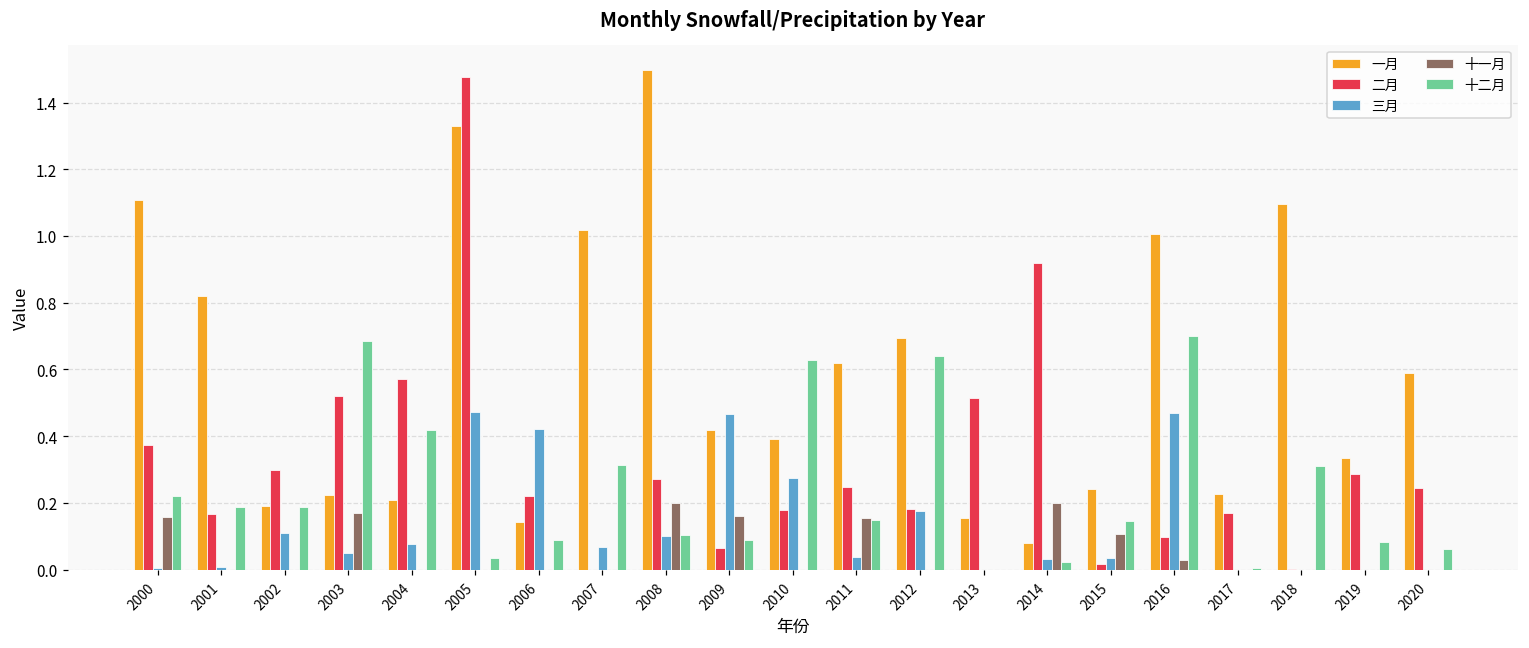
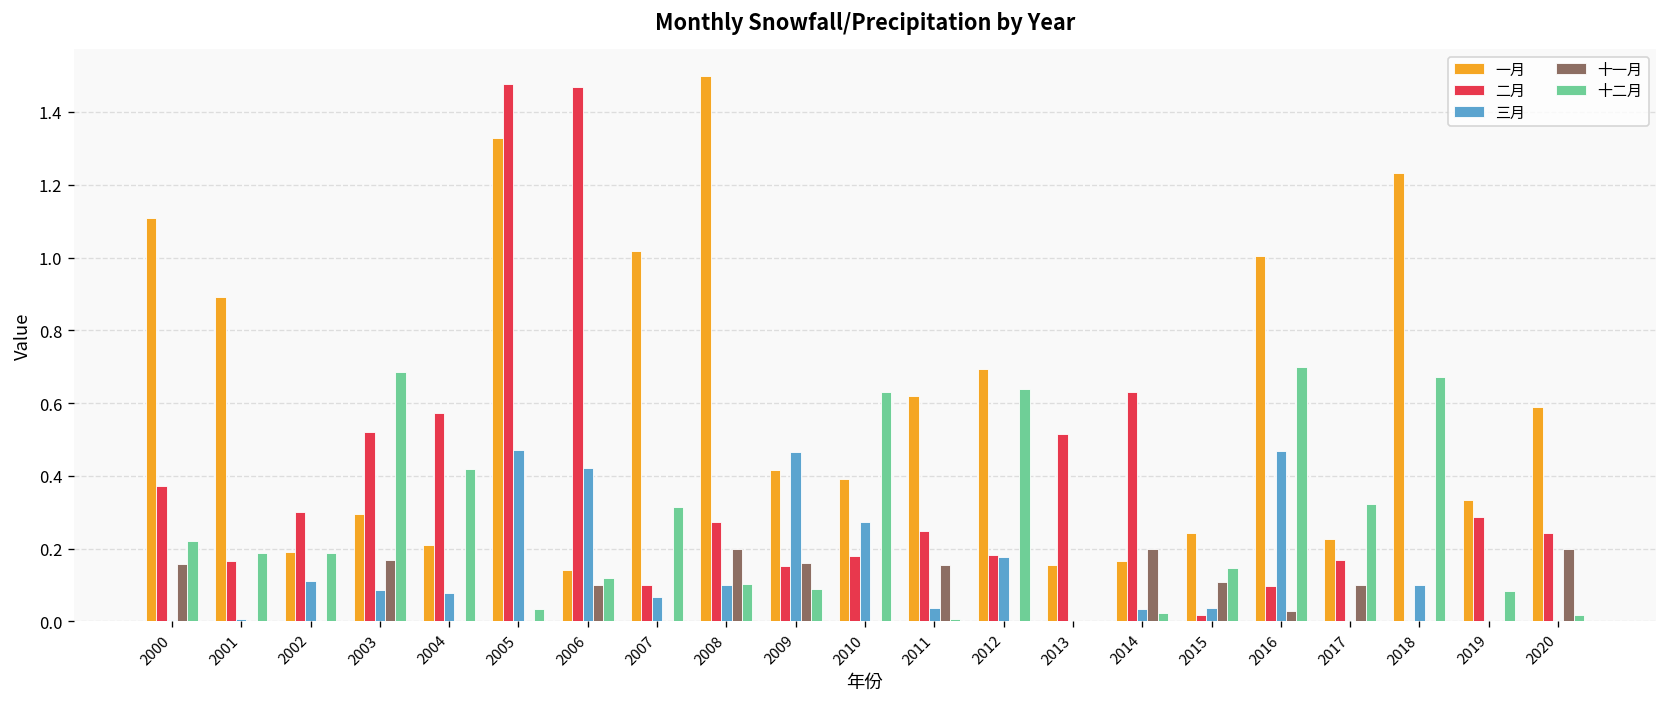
一月, 2001: 0.82 -> 0.89
一月, 2003: 0.22 -> 0.30
三月, 2003: 0.05 -> 0.09
二月, 2006: 0.22 -> 1.47
十一月, 2006: 0.0 -> 0.1
十二月, 2006: 0.09 -> 0.12
二月, 2007: 0.0 -> 0.1
二月, 2009: 0.07 -> 0.15
十二月, 2011: 0.15 -> 0.01
一月, 2014: 0.08 -> 0.17
二月, 2014: 0.92 -> 0.63
十一月, 2017: 0.0 -> 0.1
十二月, 2017: 0.00 -> 0.32
一月, 2018: 1.10 -> 1.23
三月, 2018: 0.0 -> 0.1
十二月, 2018: 0.31 -> 0.67
十一月, 2020: 0.0 -> 0.2
十二月, 2020: 0.06 -> 0.02
